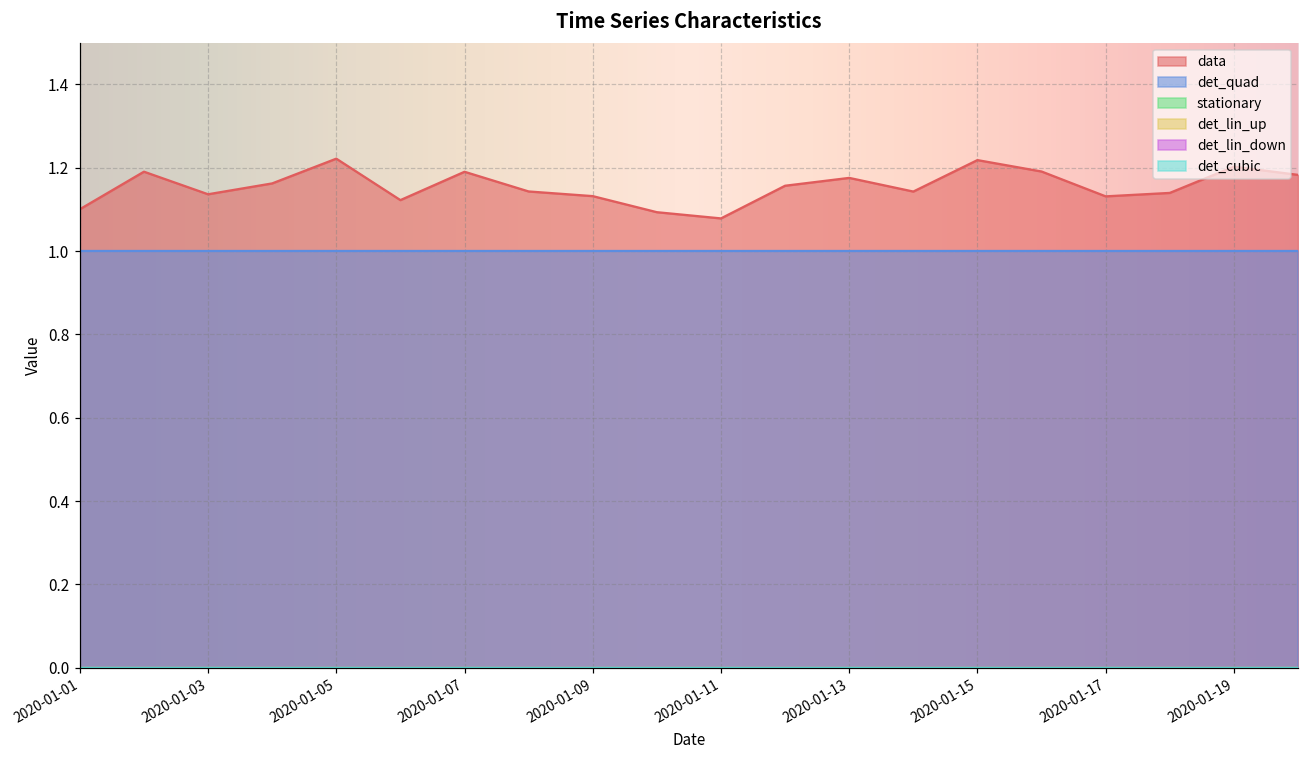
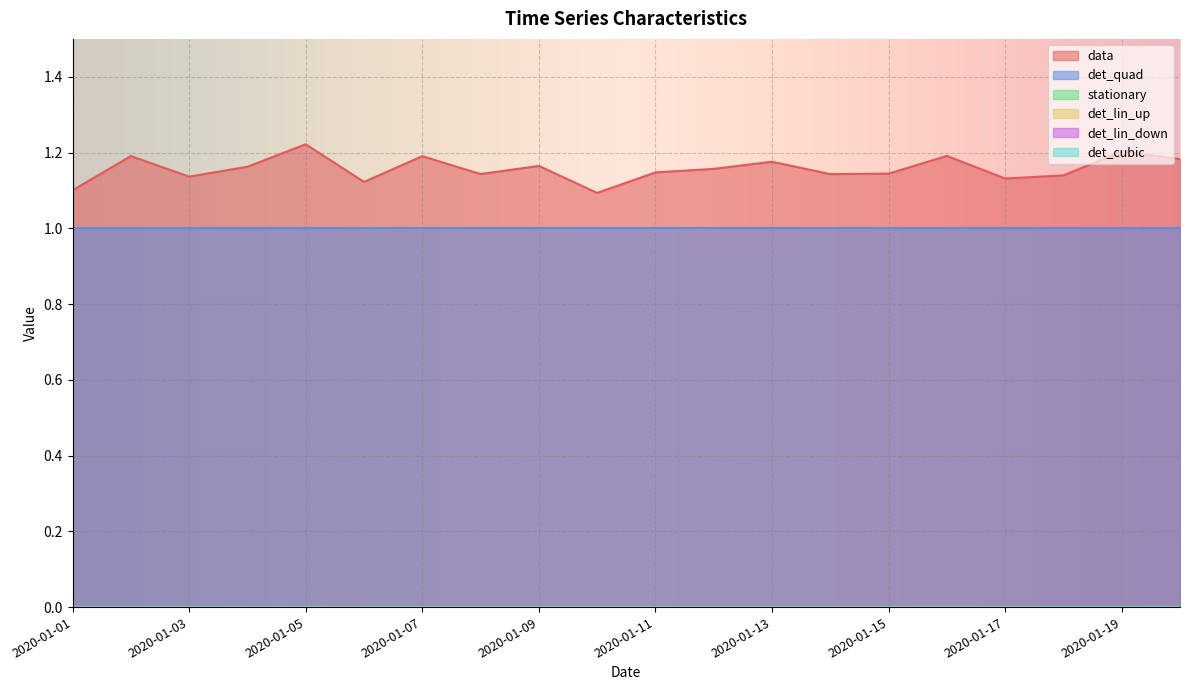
data, 2020-01-09: 1.13 -> 1.16
data, 2020-01-11: 1.08 -> 1.15
data, 2020-01-15: 1.22 -> 1.14
